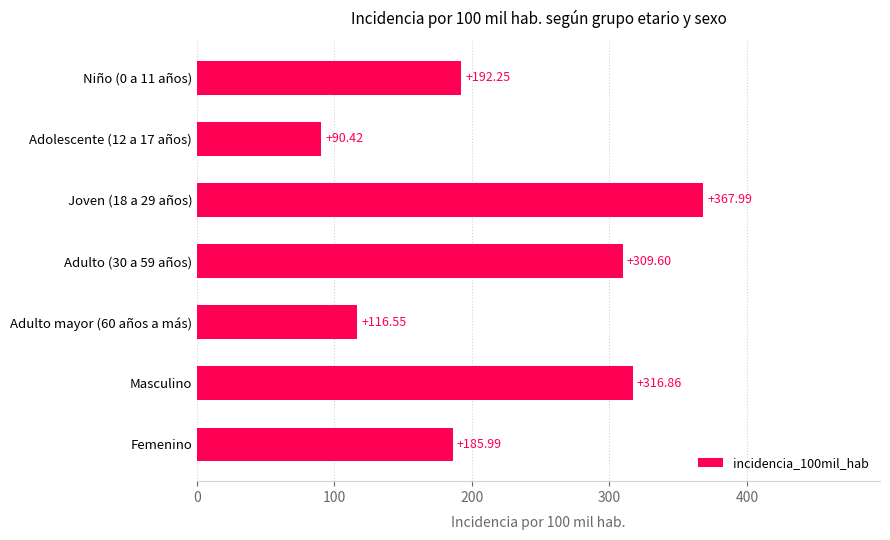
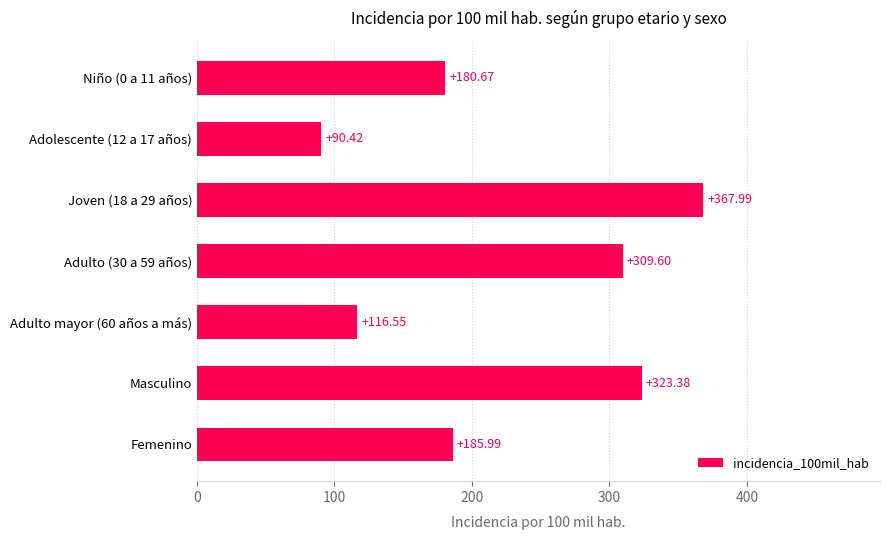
Niño (0 a 11 años): +192.25 -> +180.67
Masculino: +316.86 -> +323.38
